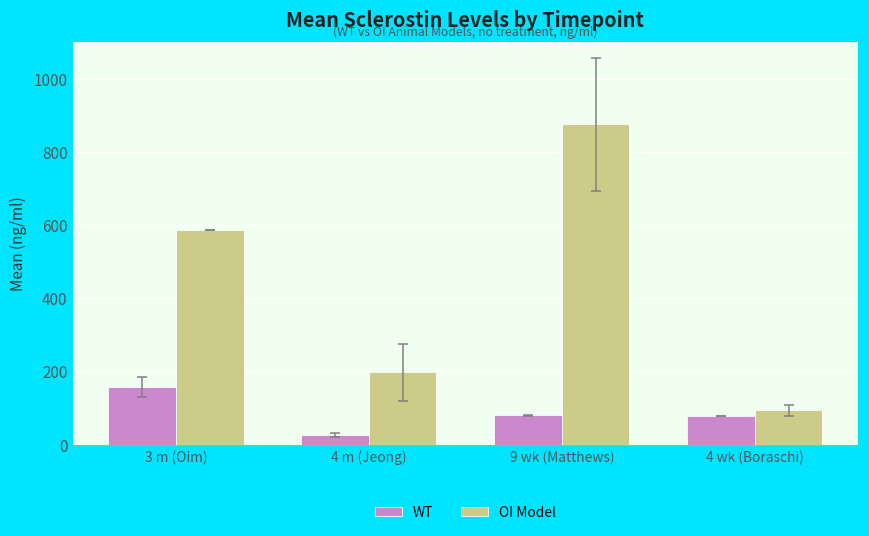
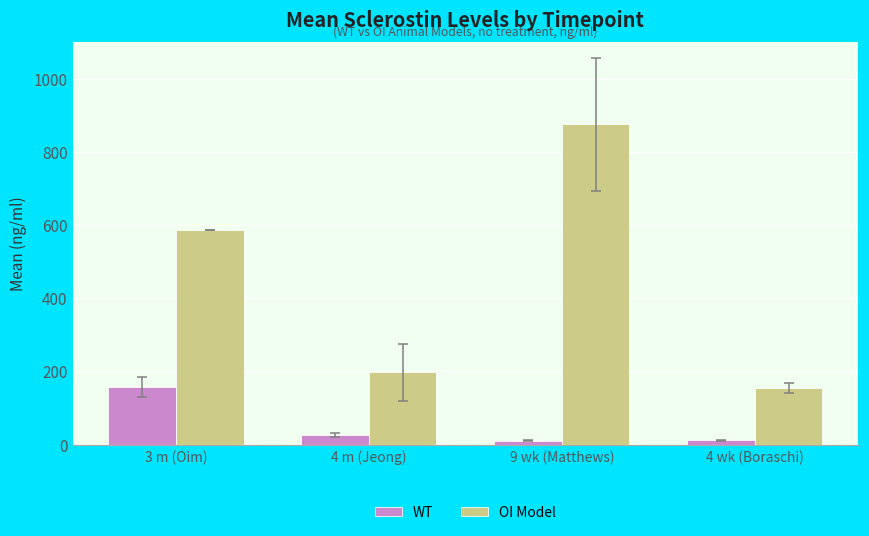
WT, 9 wk (Matthews): 80 -> 10
WT, 4 wk (Boraschi): 80 -> 10
OI Model, 4 wk (Boraschi): 90 -> 150
